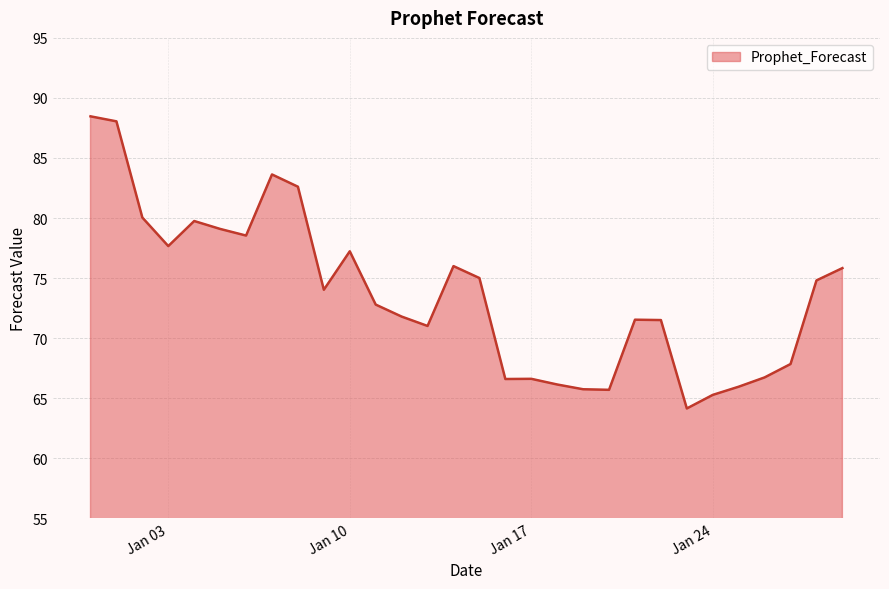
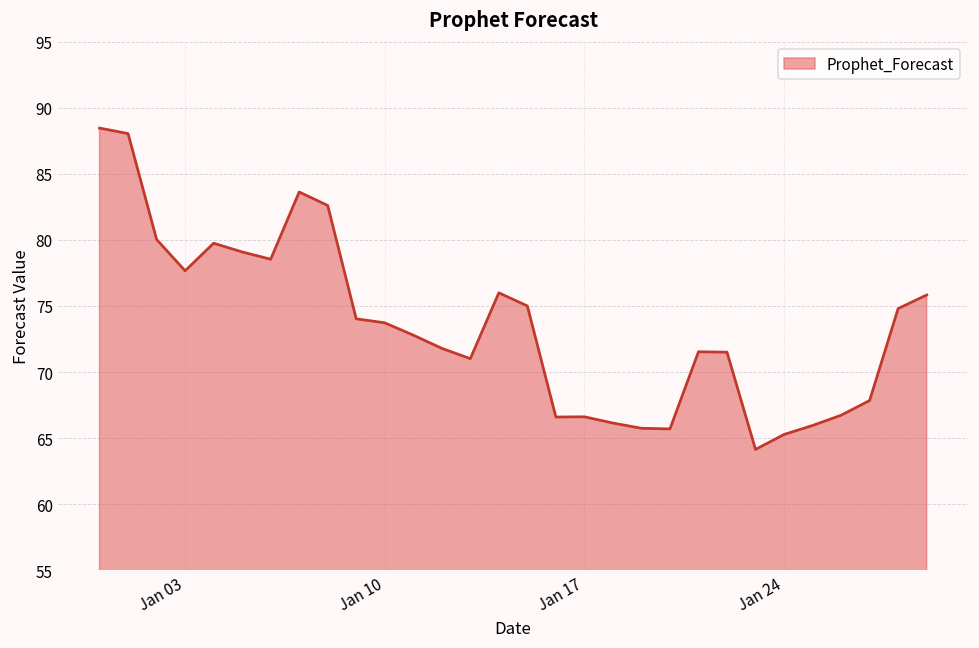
Jan 10: 77.2 -> 73.7
